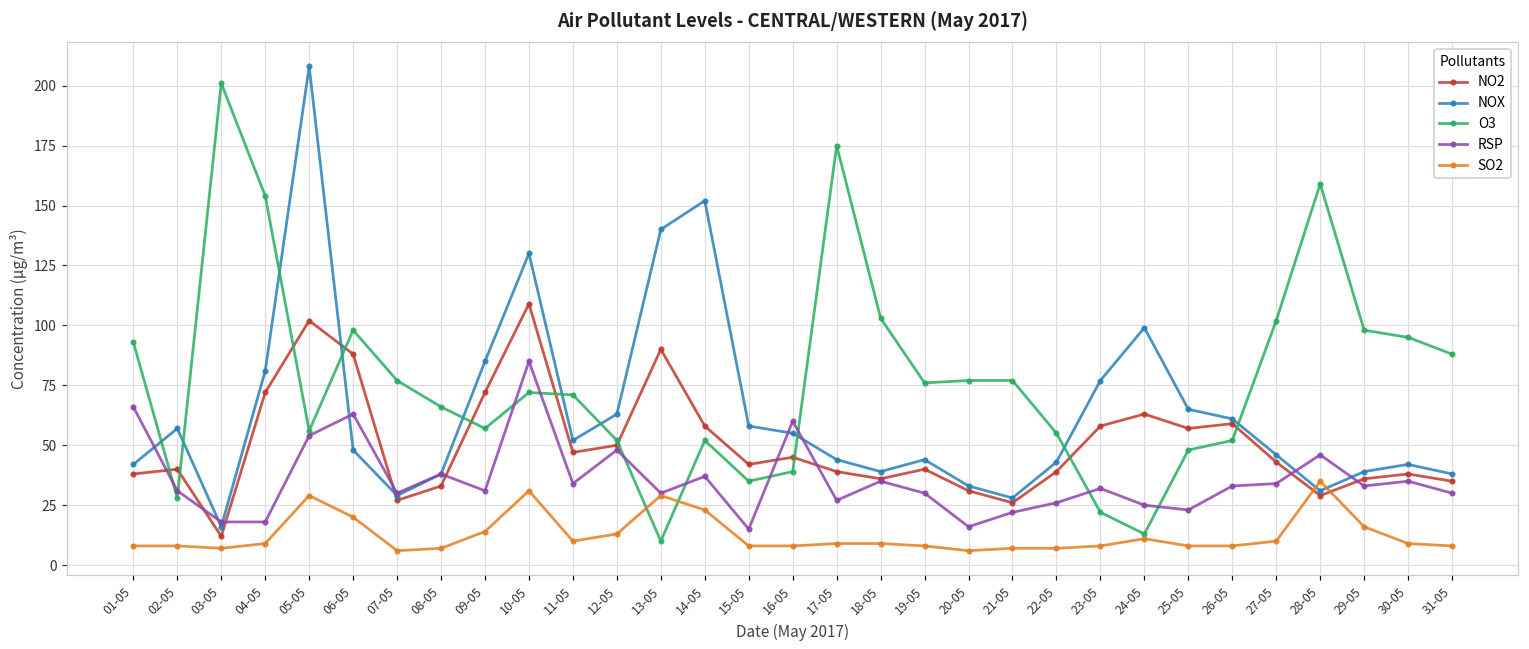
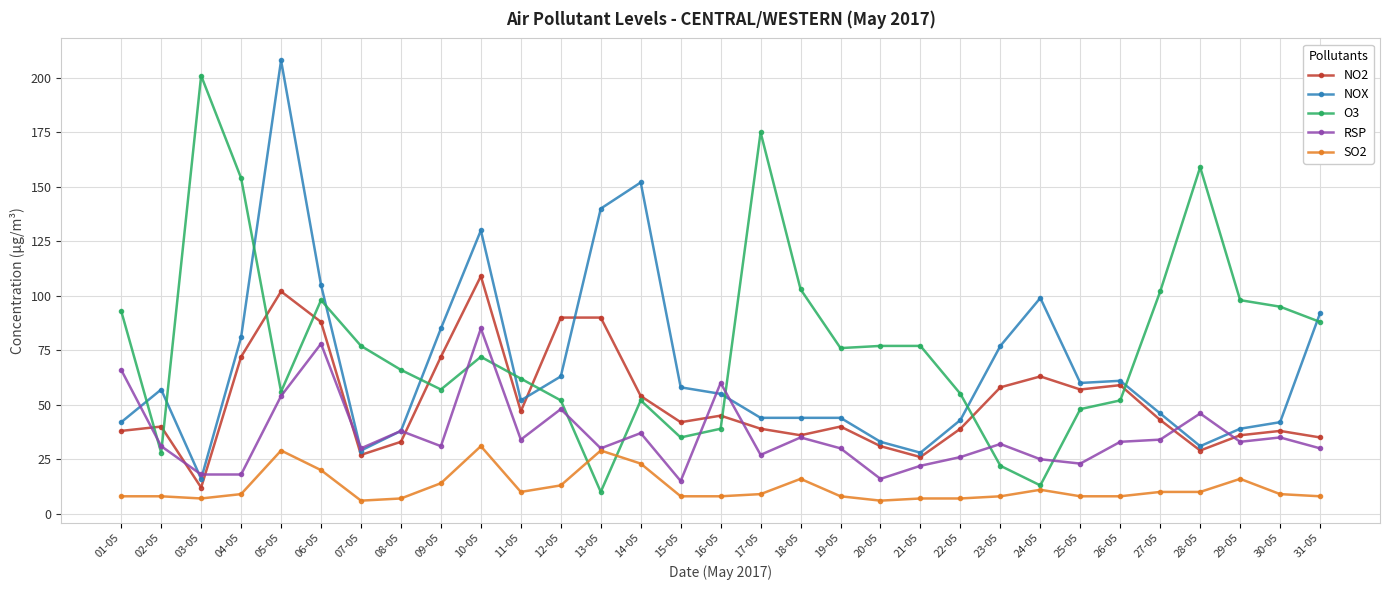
NOX, 06-05: 48 -> 105
RSP, 06-05: 63 -> 78
O3, 11-05: 71 -> 62
NO2, 12-05: 50 -> 90
NO2, 14-05: 58 -> 54
NOX, 18-05: 39 -> 44
SO2, 18-05: 9 -> 16
NOX, 25-05: 65 -> 60
SO2, 28-05: 35 -> 10
NOX, 31-05: 38 -> 92
